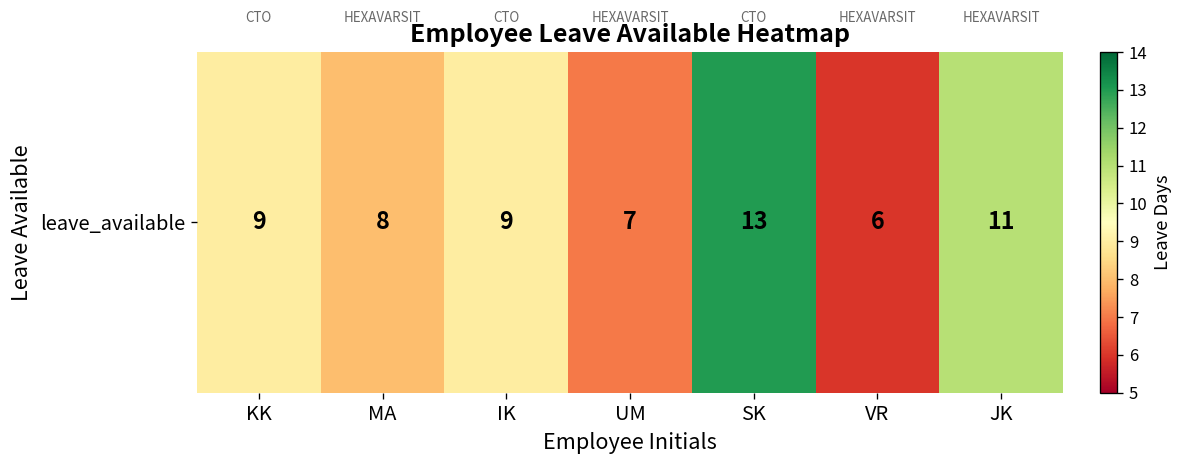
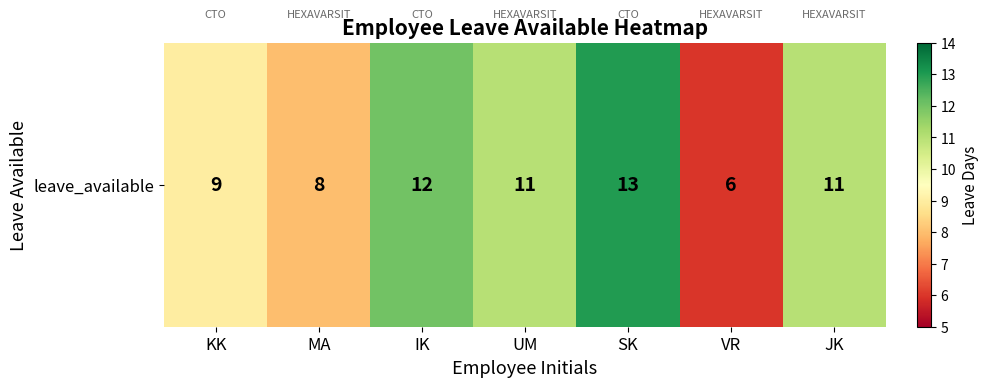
leave_available, IK: 9 -> 12
leave_available, UM: 7 -> 11
